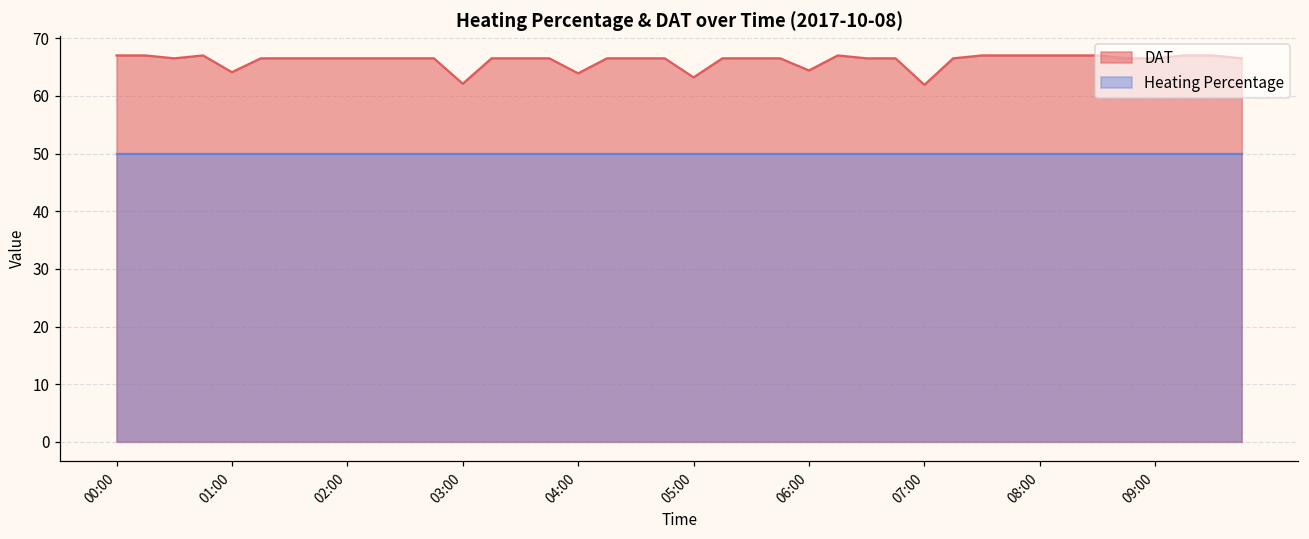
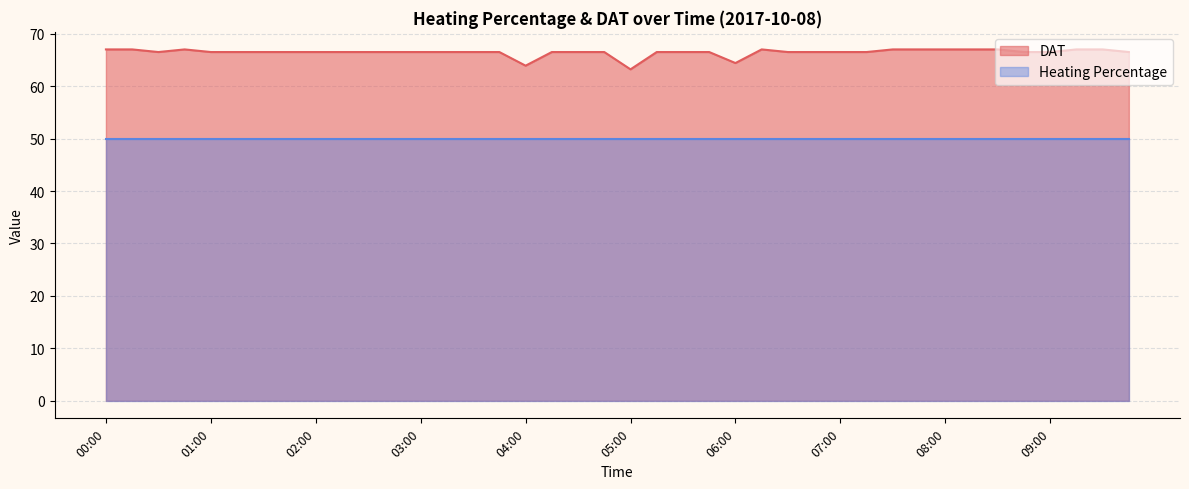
DAT, 01:00: 64 -> 67
DAT, 03:00: 62 -> 67
DAT, 07:00: 62 -> 67
